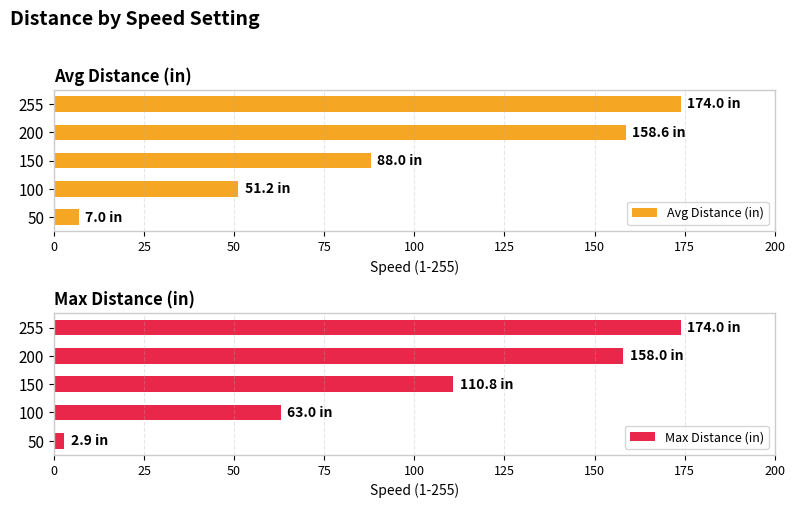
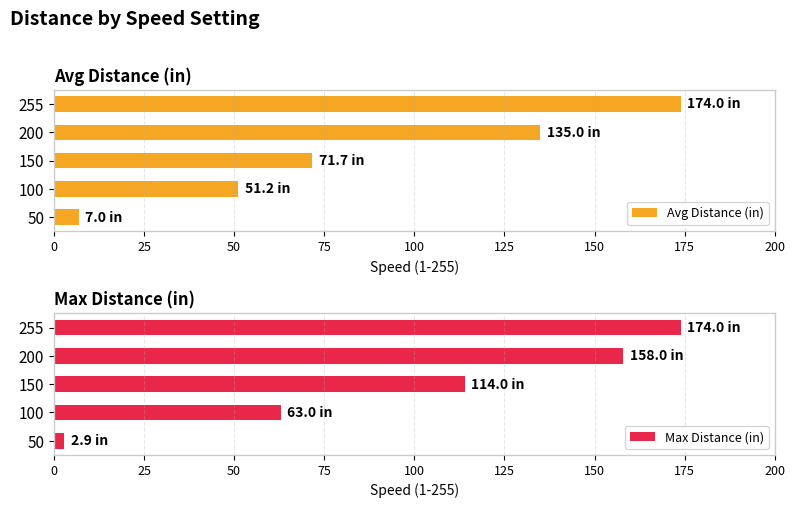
Avg Distance (in), 200: 158.6 -> 135.0
Avg Distance (in), 150: 88.0 -> 71.7
Max Distance (in), 150: 110.8 -> 114.0
